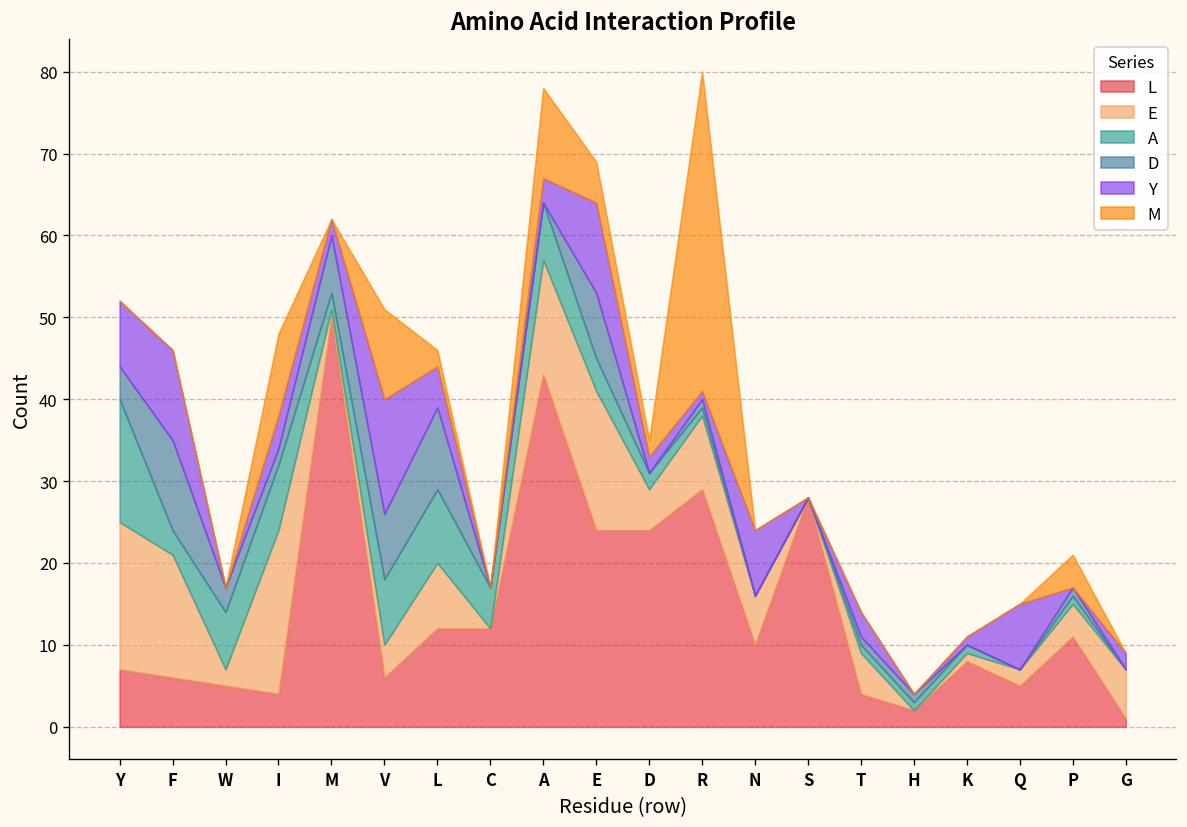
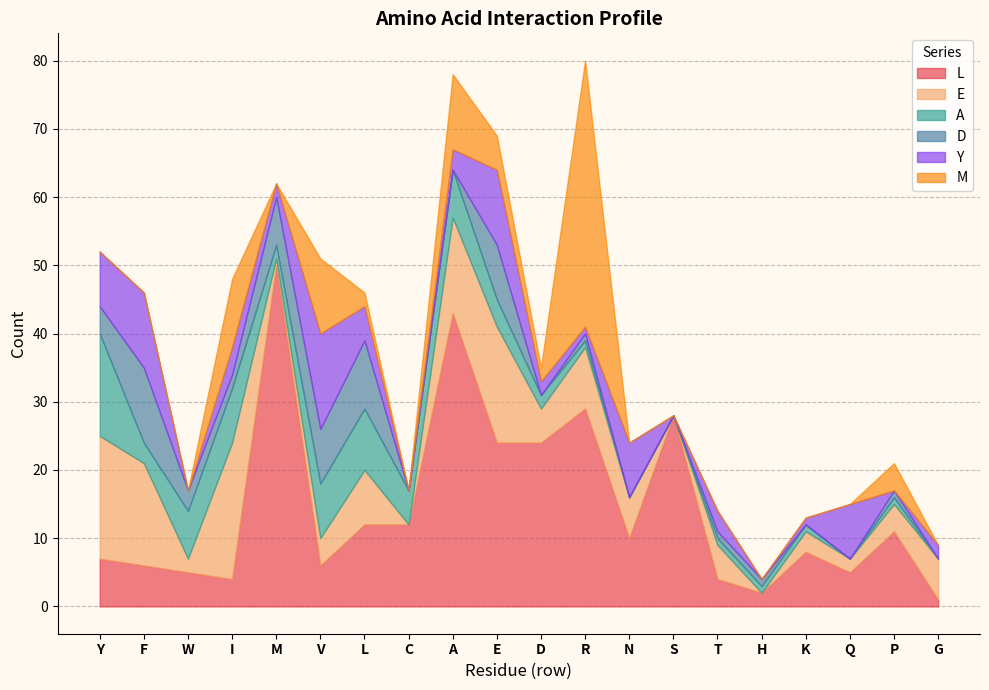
E, K: 1 -> 3
